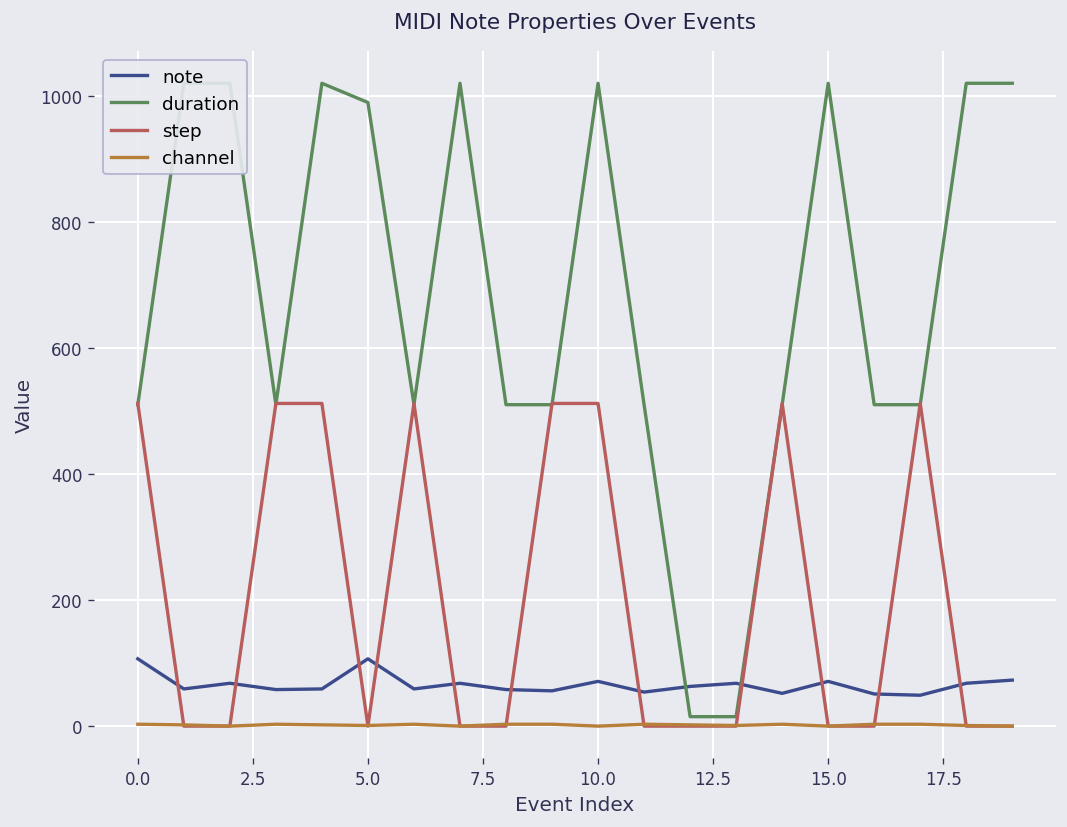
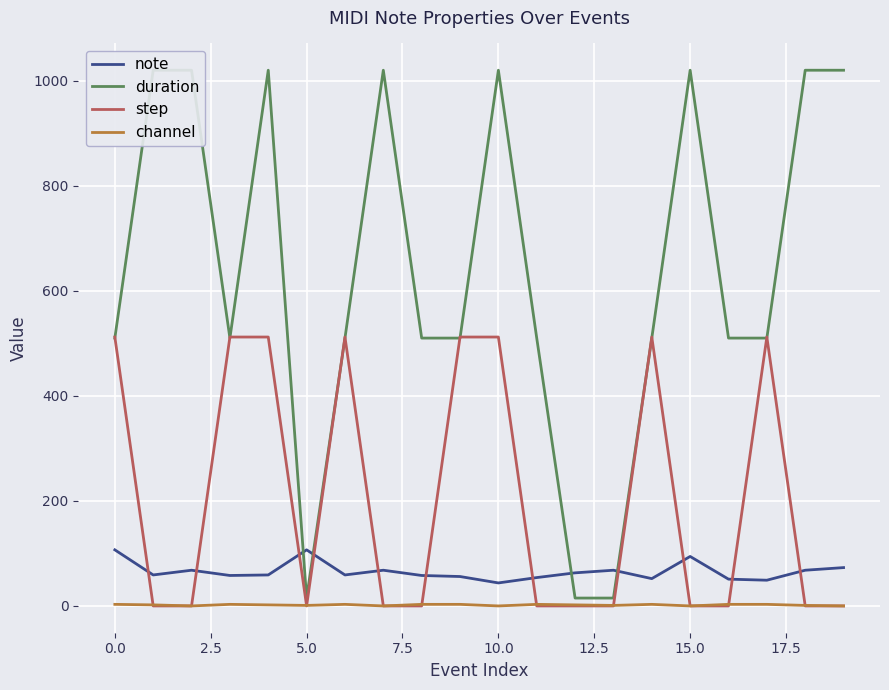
duration, 5.0: 990 -> 20
note, 10.0: 70 -> 40
note, 15.0: 70 -> 90
